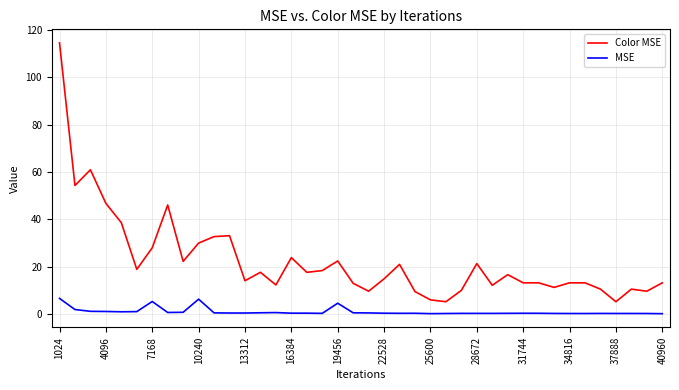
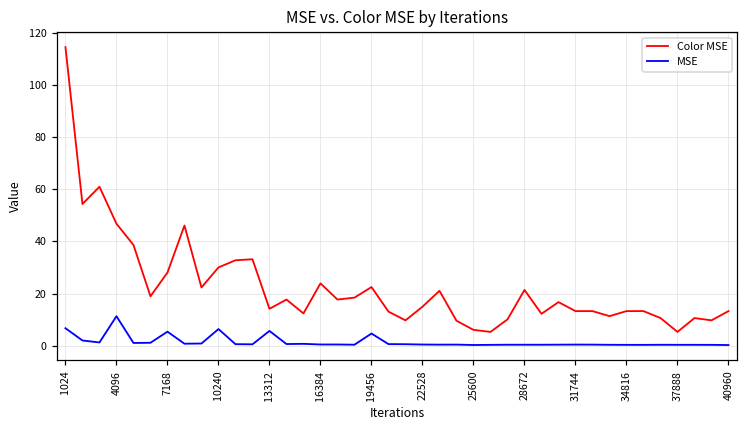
MSE, 4096: 1 -> 11
MSE, 13312: 1 -> 6
